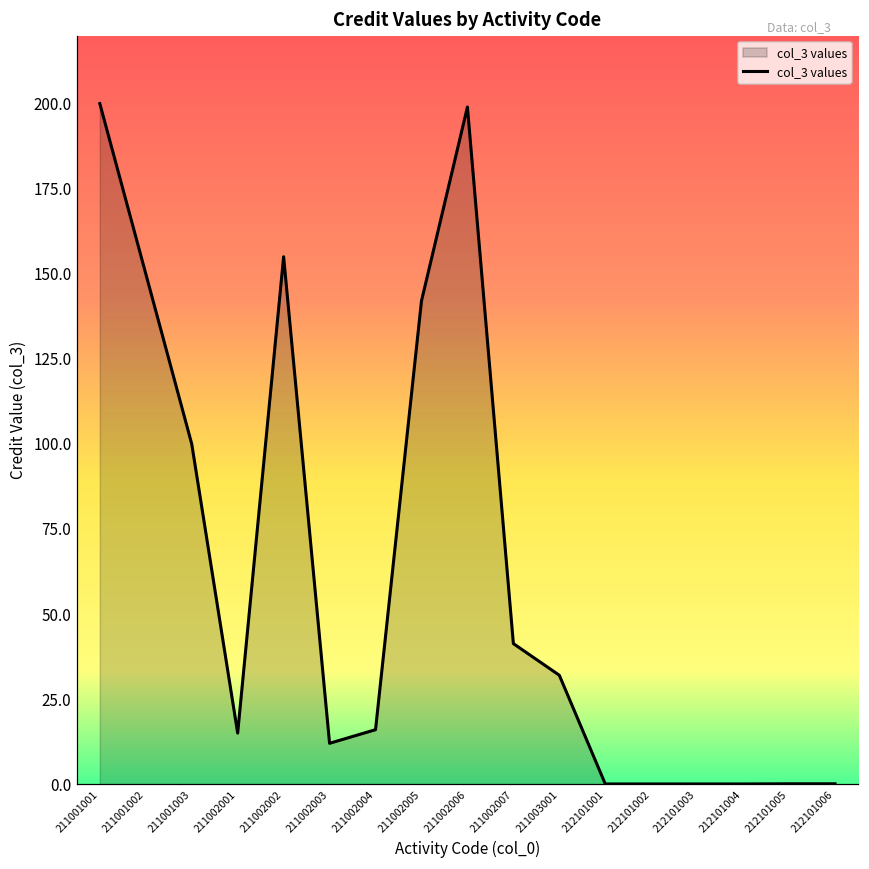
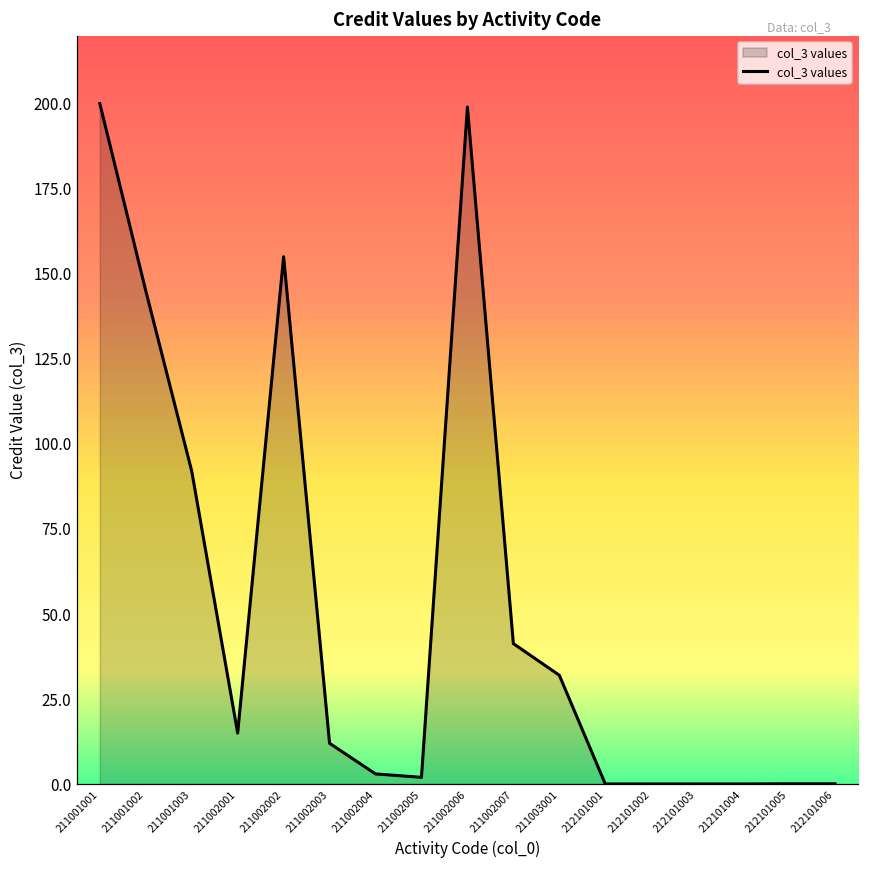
211001002: 150 -> 145
211001003: 100 -> 92
211002004: 16 -> 3
211002005: 142 -> 2
